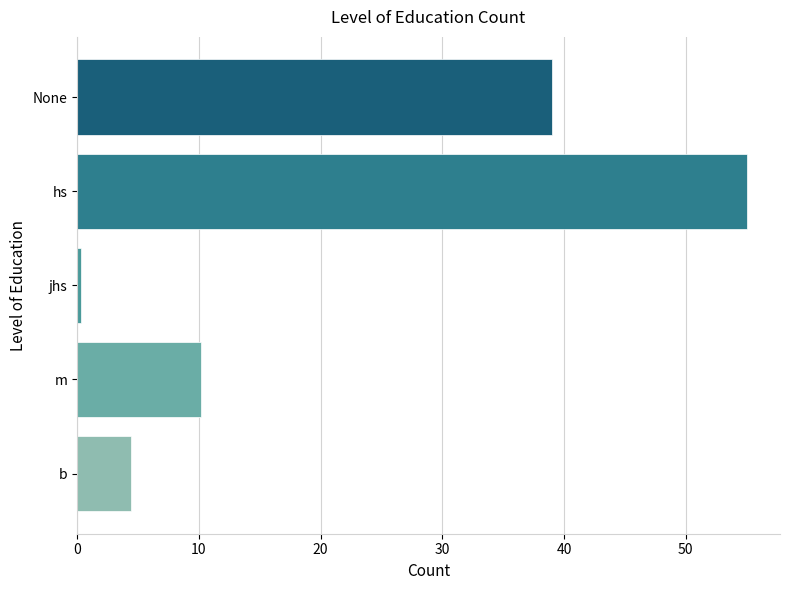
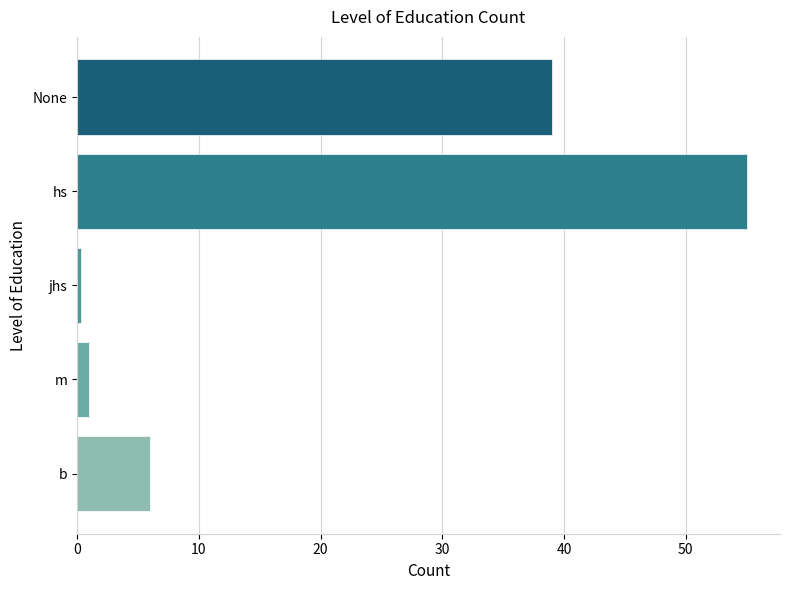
m: 10.2 -> 1.0
b: 4.4 -> 6.0
